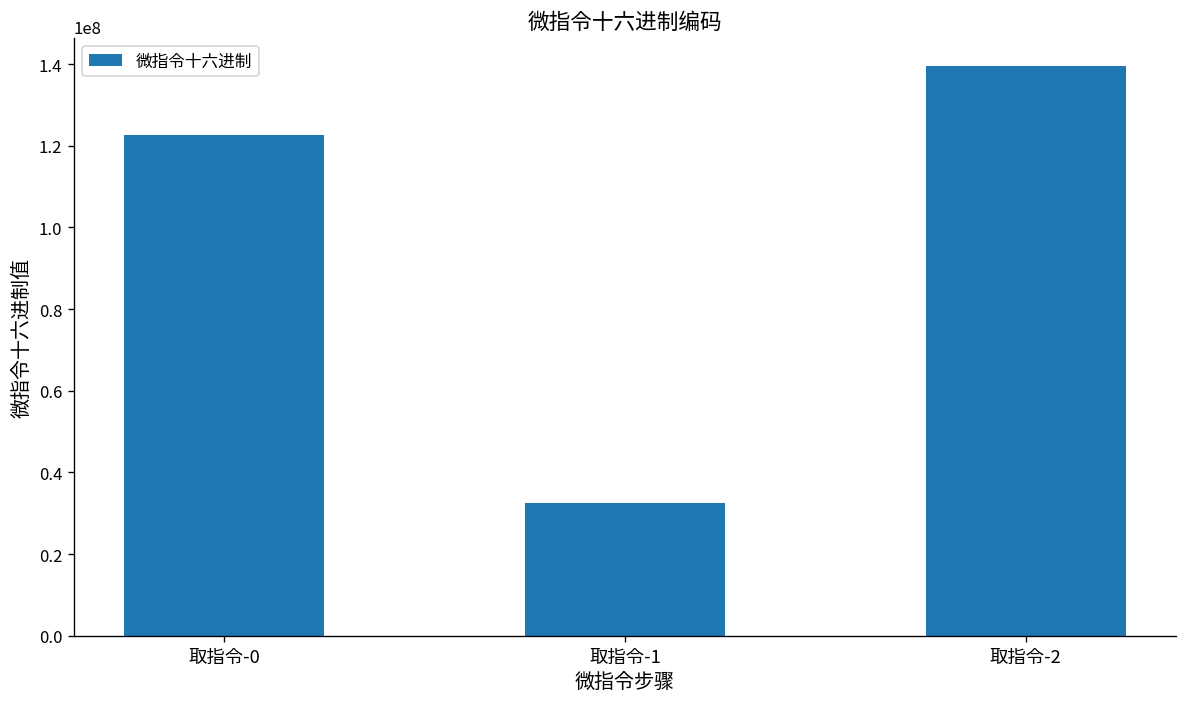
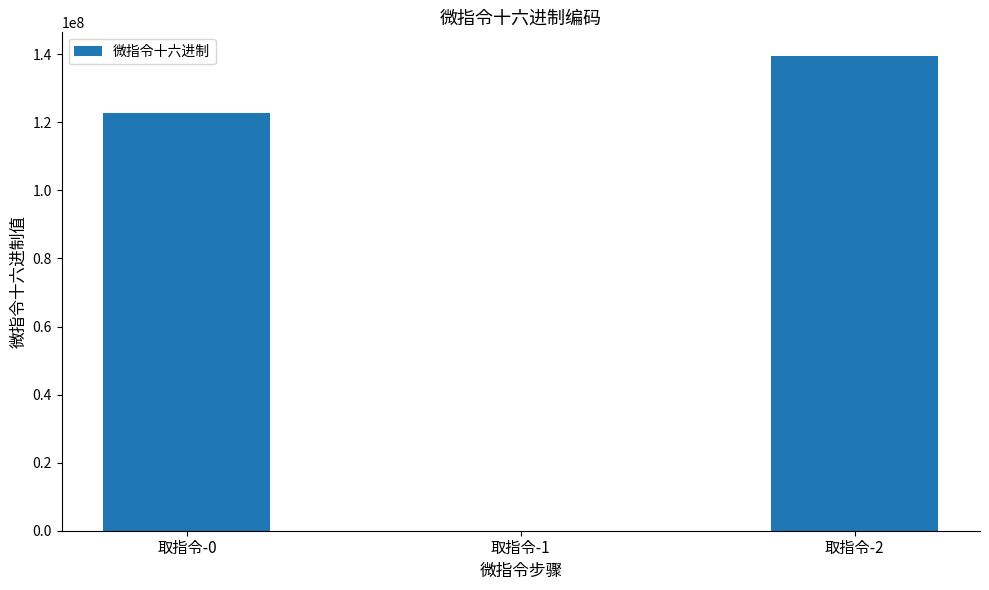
取指令-1: 33000000 -> 0
